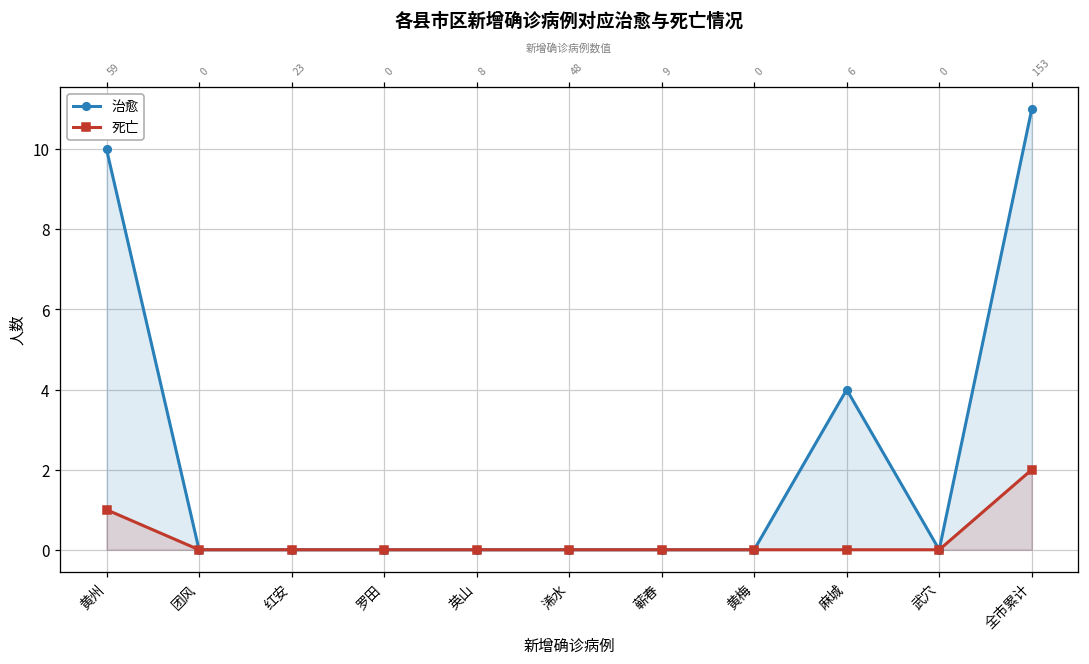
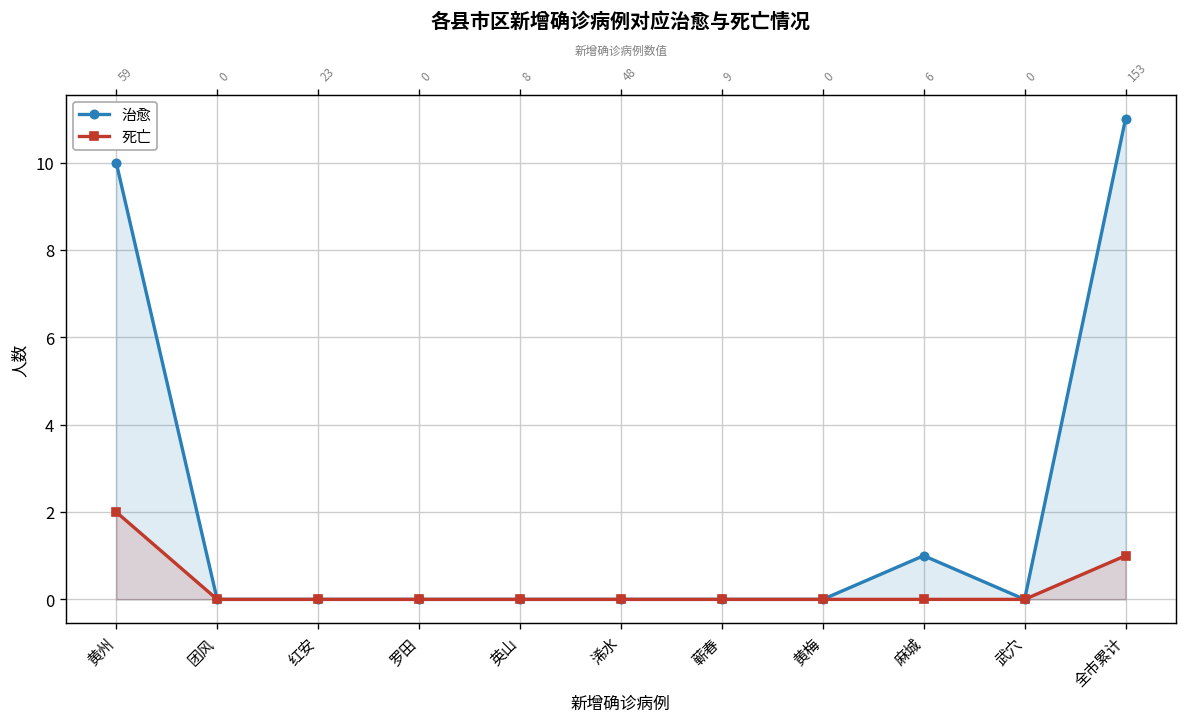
死亡, 黄州: 1 -> 2
治愈, 麻城: 4 -> 1
死亡, 全市累计: 2 -> 1
